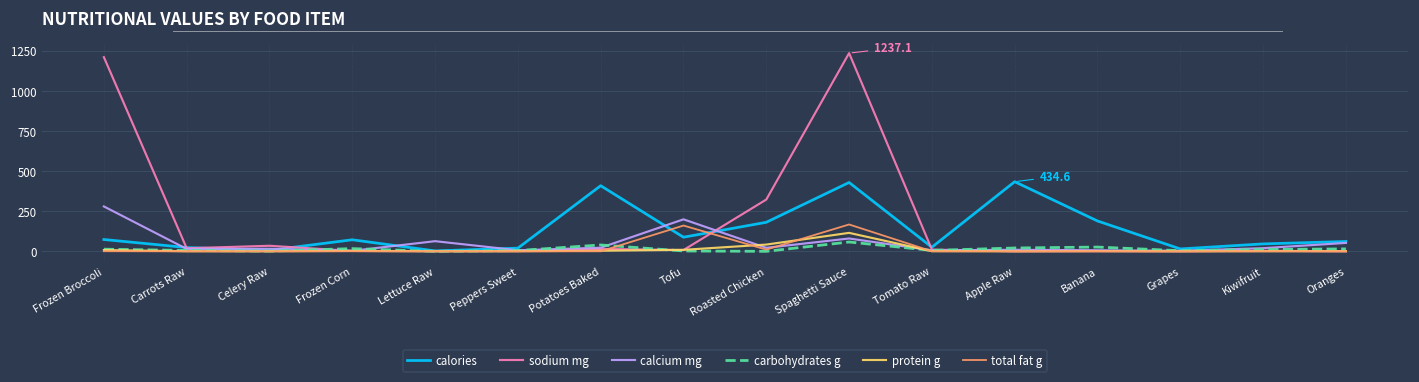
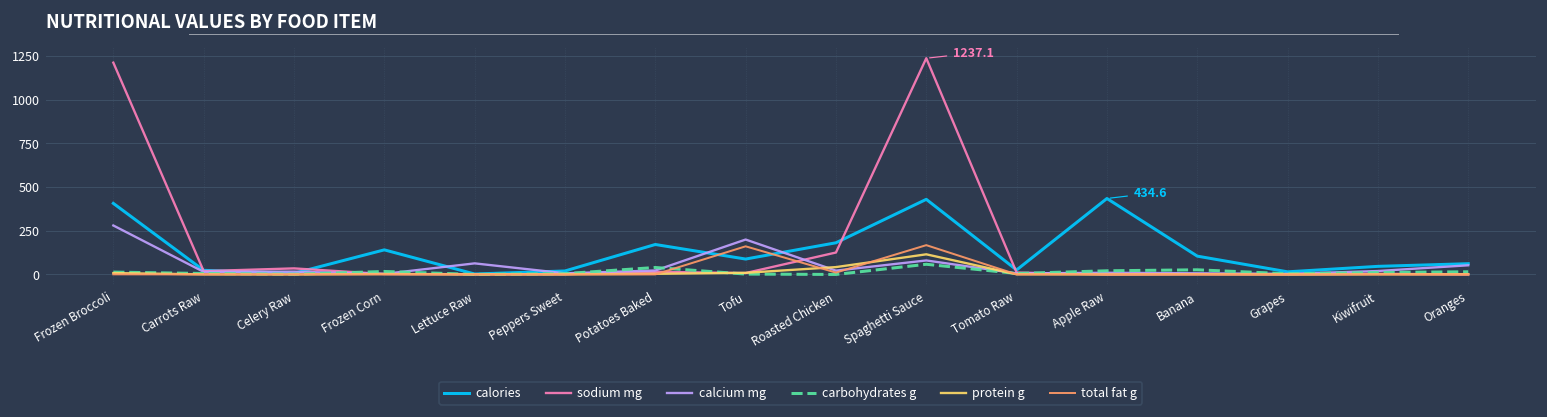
calories, Frozen Broccoli: 70 -> 410
calories, Frozen Corn: 70 -> 140
calories, Potatoes Baked: 410 -> 170
sodium mg, Roasted Chicken: 320 -> 130
calories, Banana: 190 -> 100
